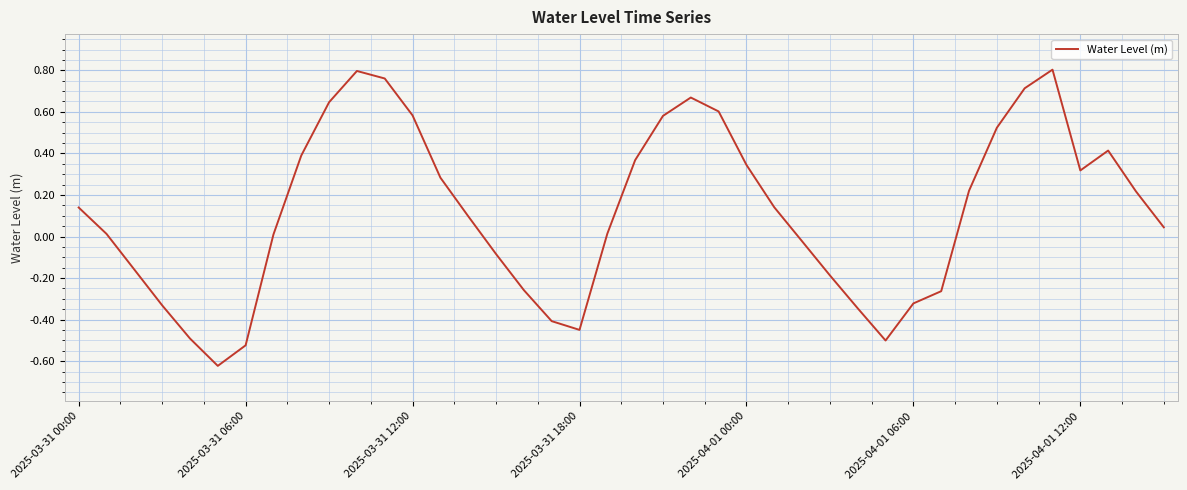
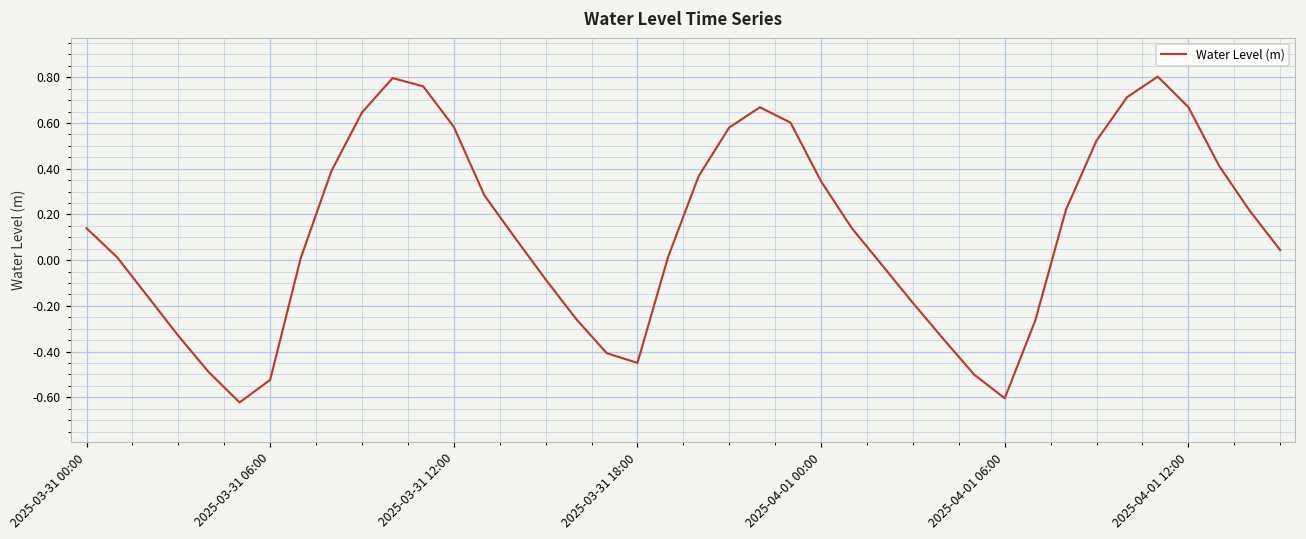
2025-04-01 06:00: -0.32 -> -0.60
2025-04-01 12:00: 0.32 -> 0.67
